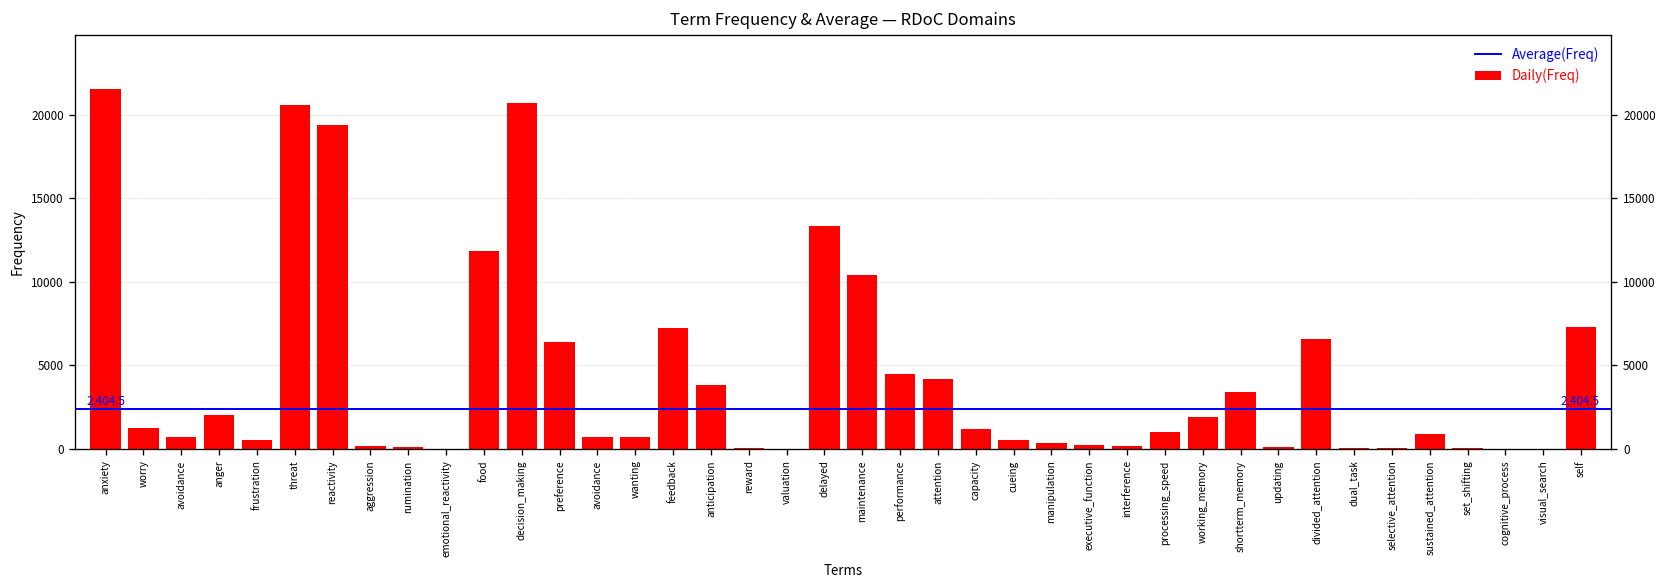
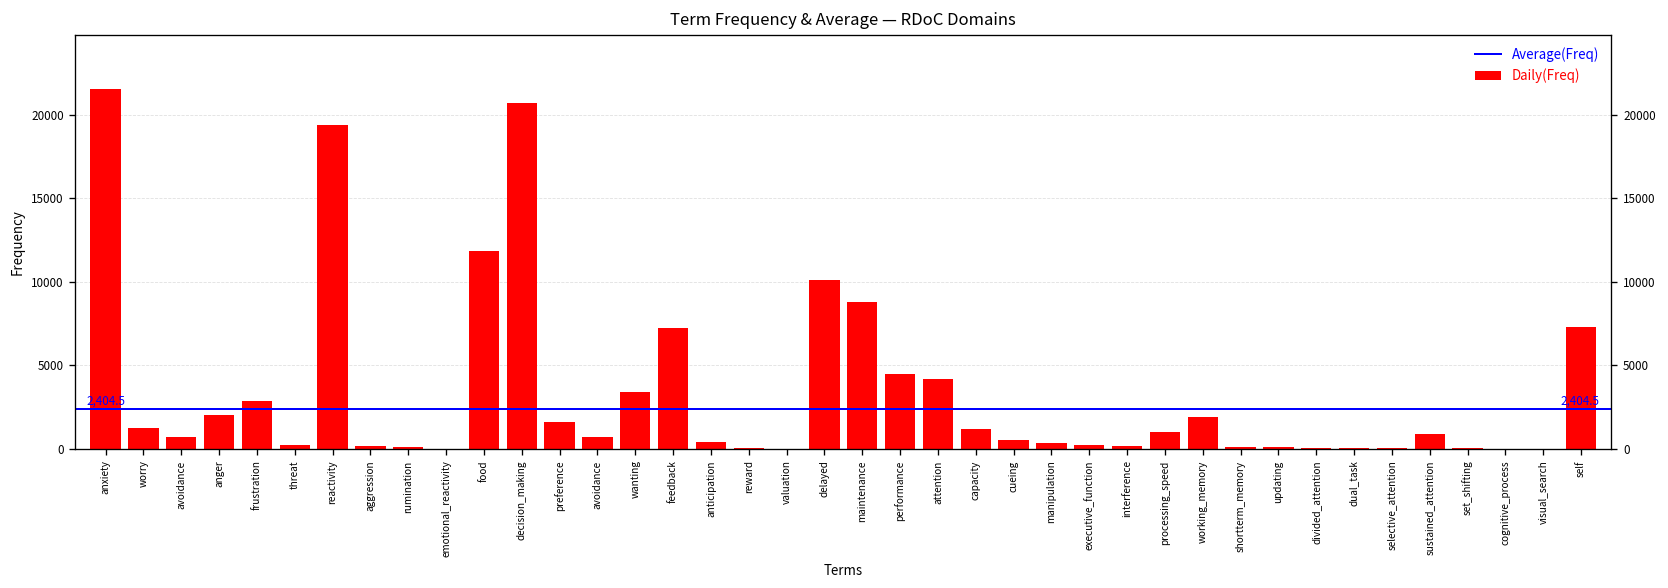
frustration: 500 -> 2800
threat: 20600 -> 200
preference: 6400 -> 1600
wanting: 700 -> 3400
anticipation: 3800 -> 400
delayed: 13300 -> 10100
maintenance: 10400 -> 8800
shortterm_memory: 3400 -> 100
divided_attention: 6600 -> 100
